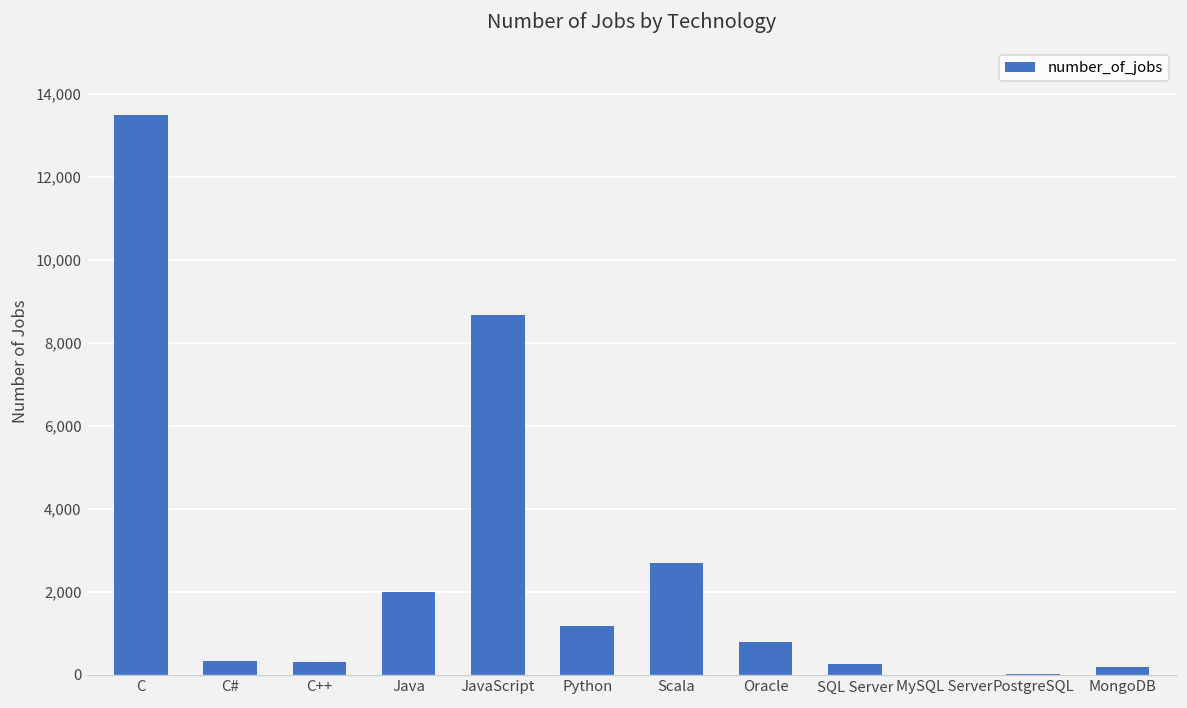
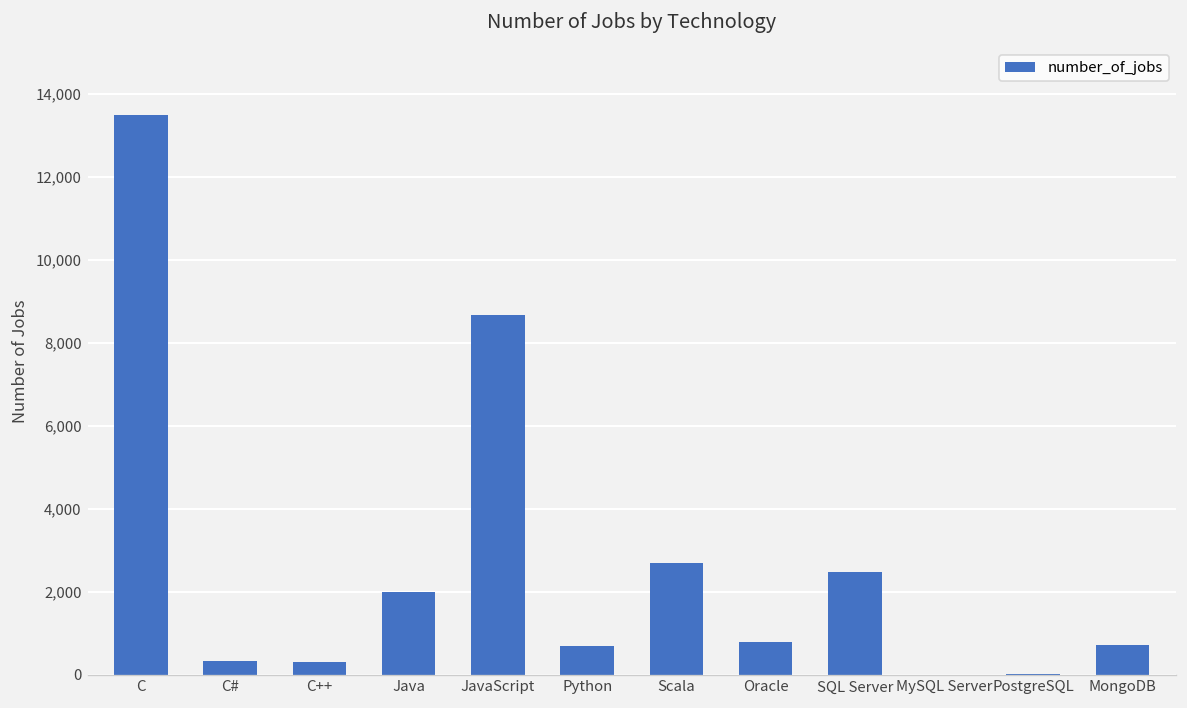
Python: 1,200 -> 700
SQL Server: 300 -> 2,500
MongoDB: 200 -> 700
